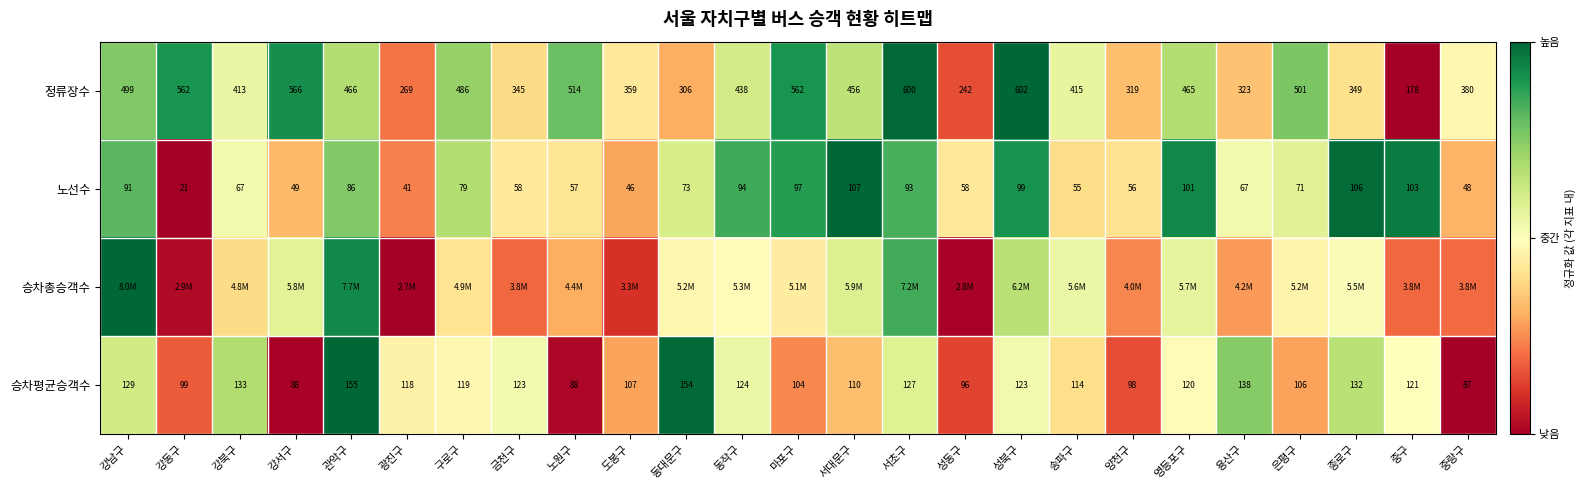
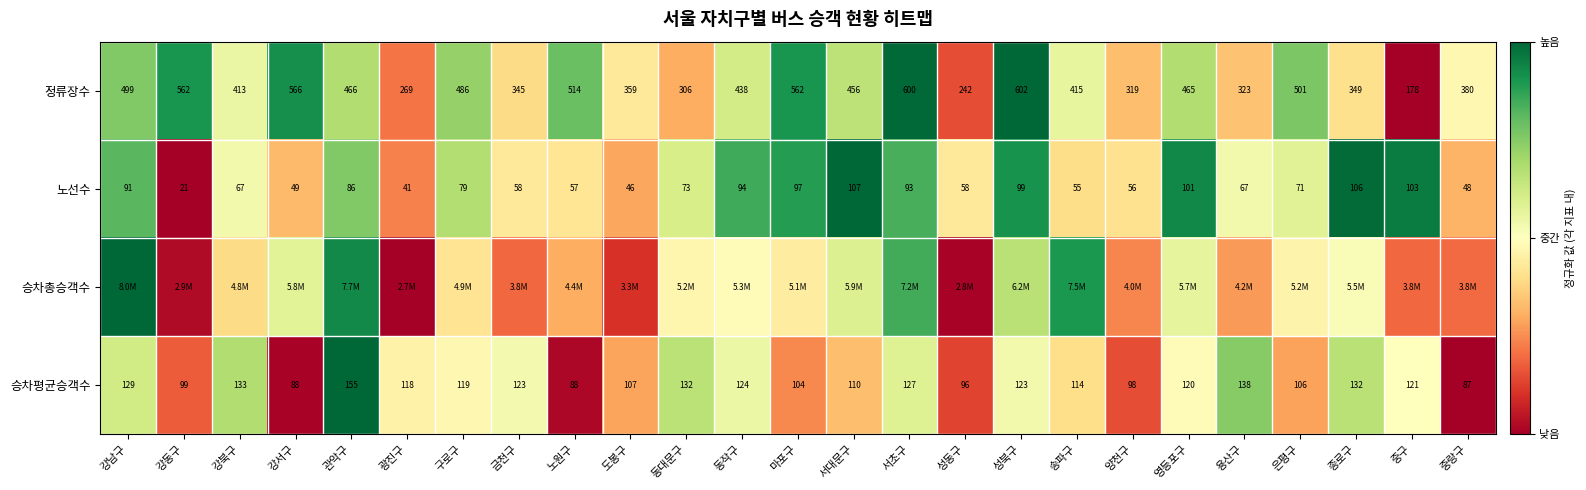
승차총승객수, 송파구: 5.6M -> 7.5M
승차평균승객수, 동대문구: 154 -> 132
